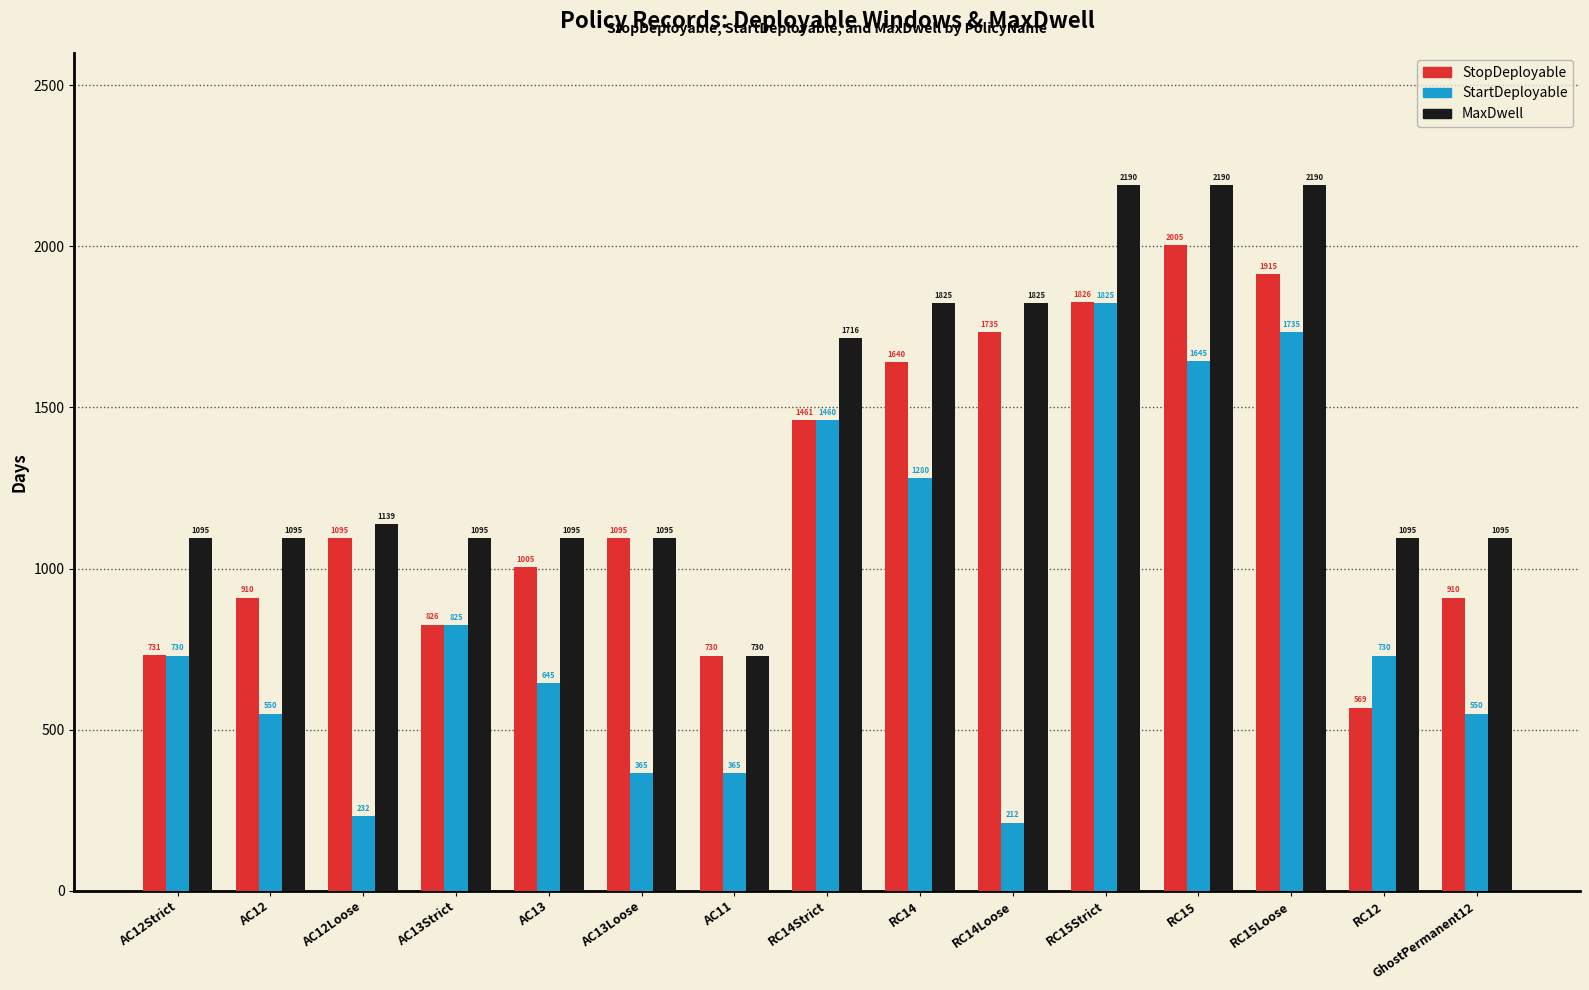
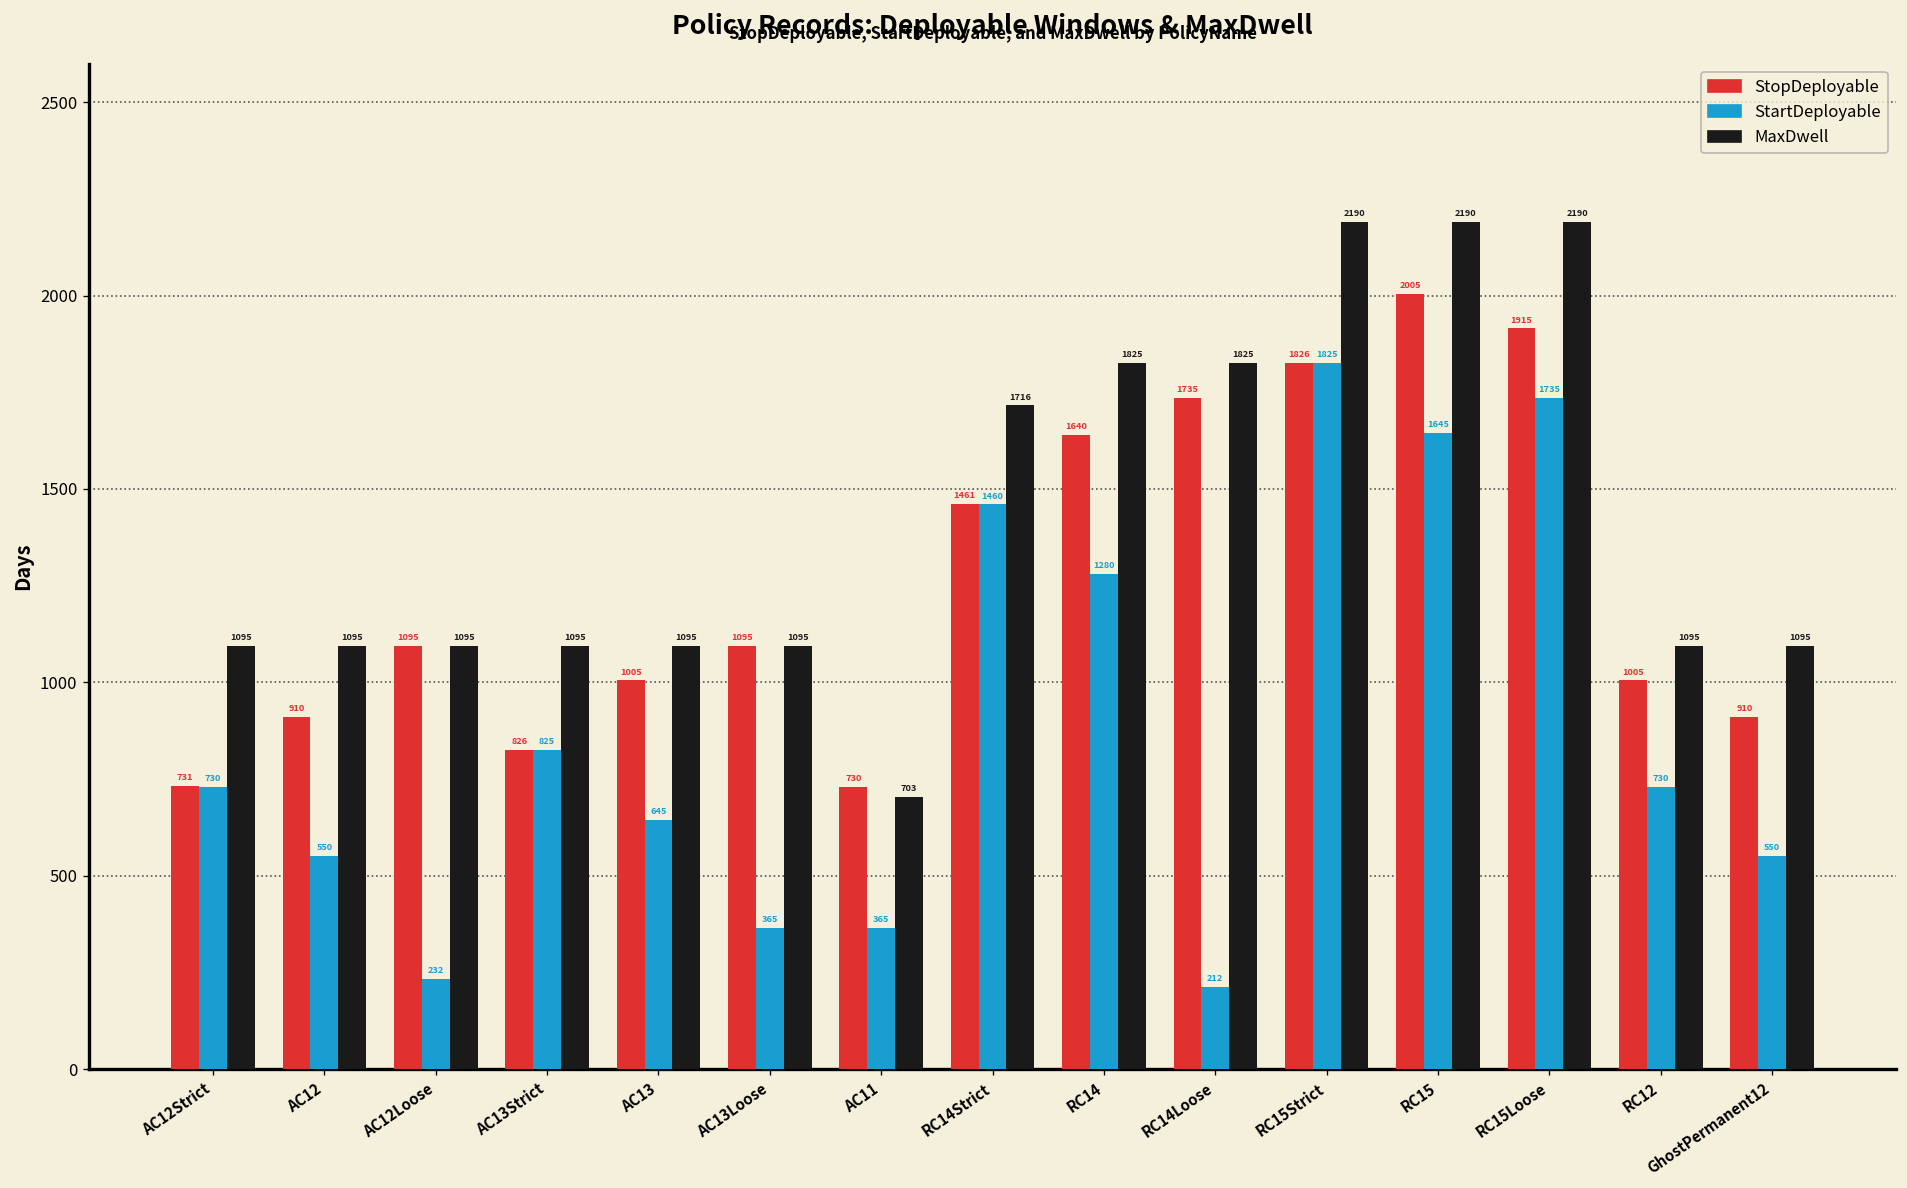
MaxDwell, AC12Loose: 1139 -> 1095
MaxDwell, AC11: 730 -> 703
StopDeployable, RC12: 569 -> 1005
